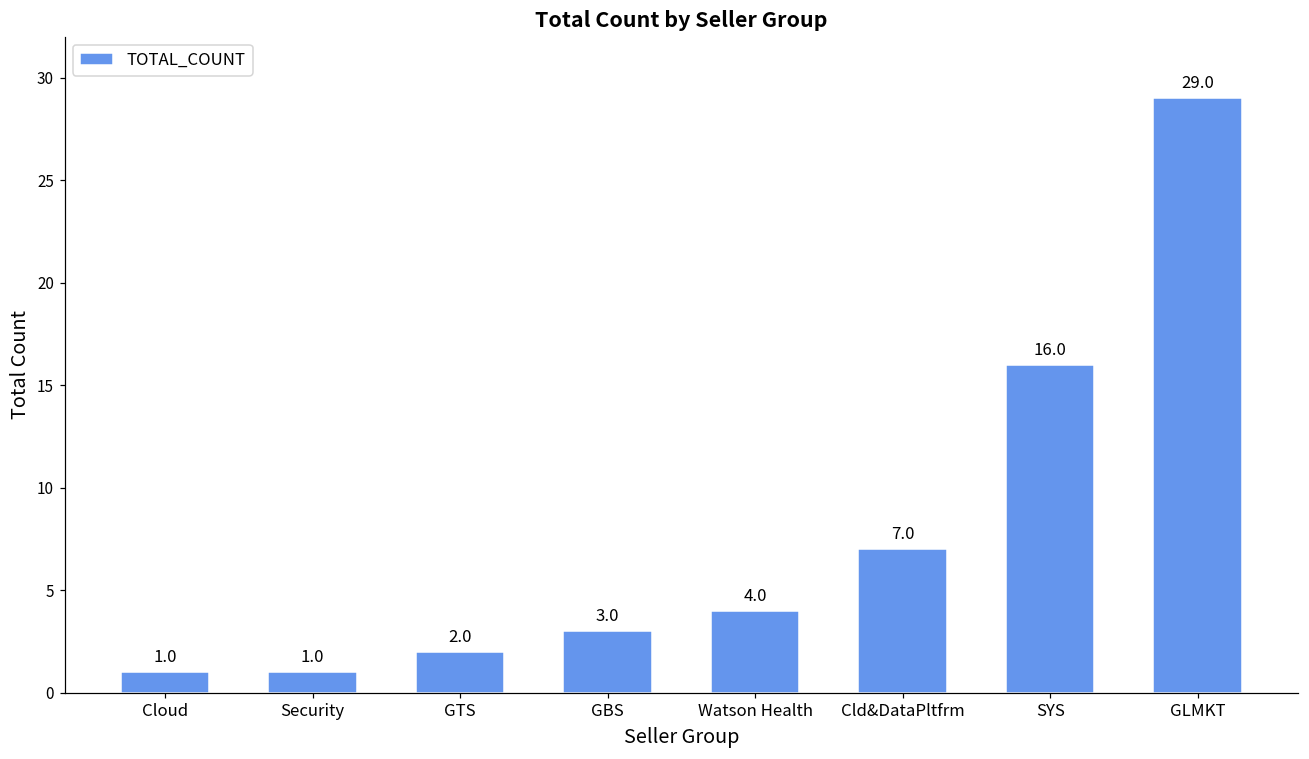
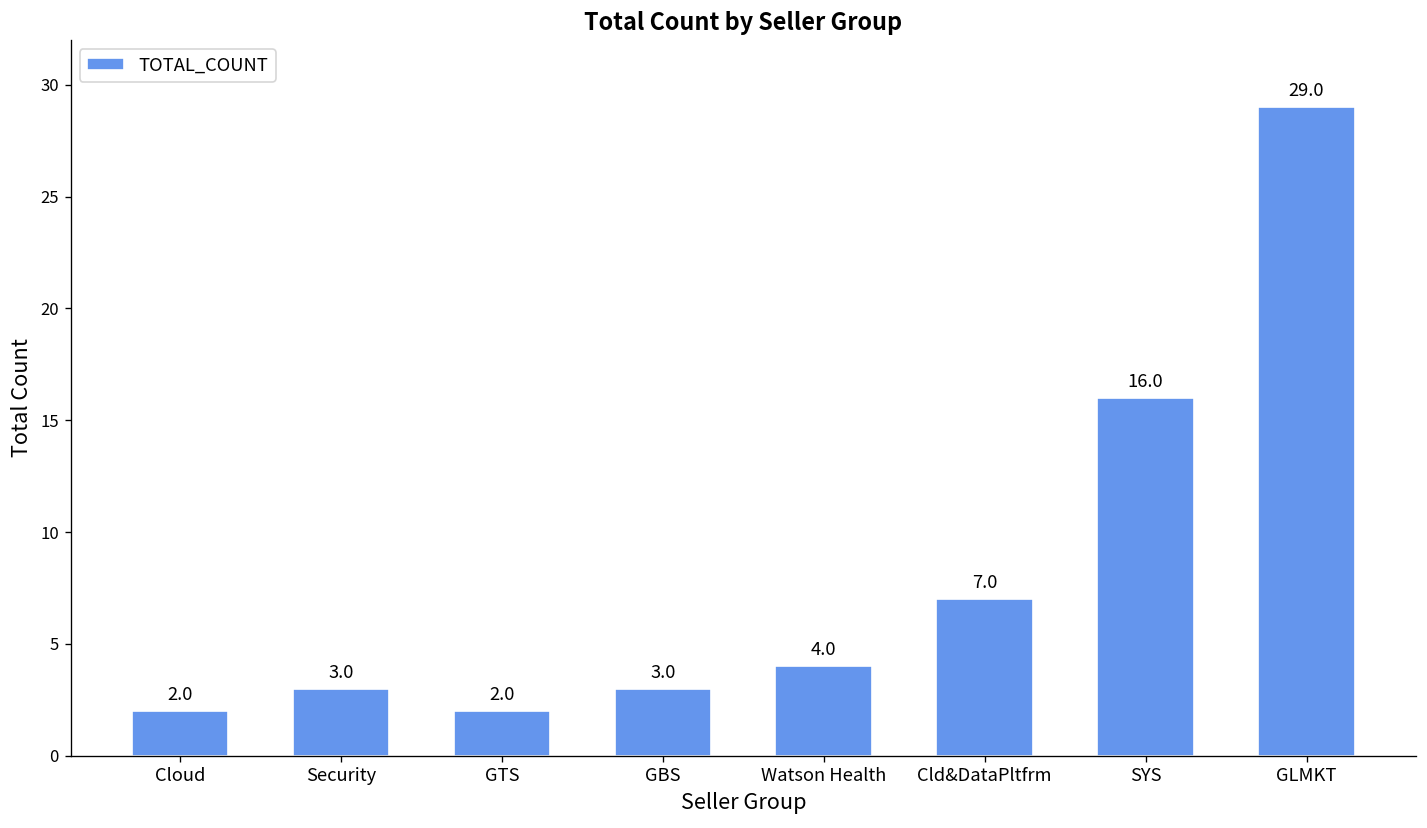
Cloud: 1.0 -> 2.0
Security: 1.0 -> 3.0
